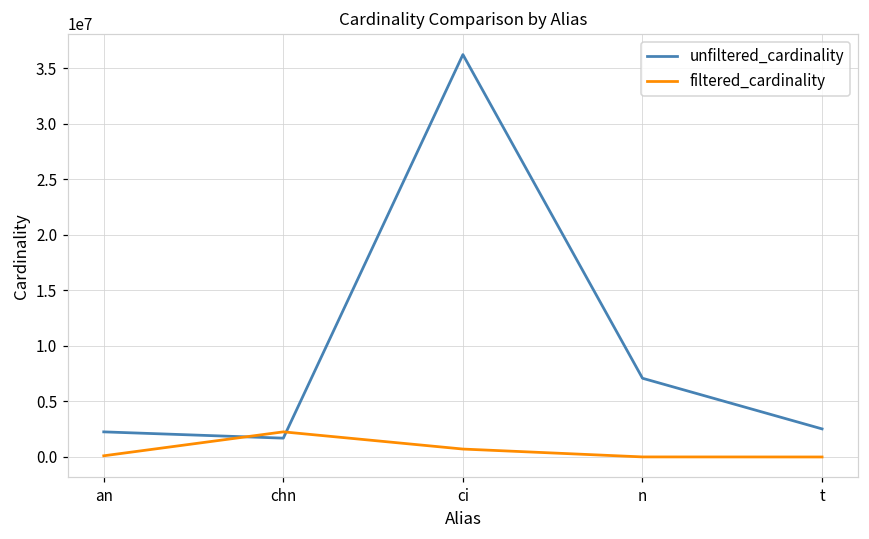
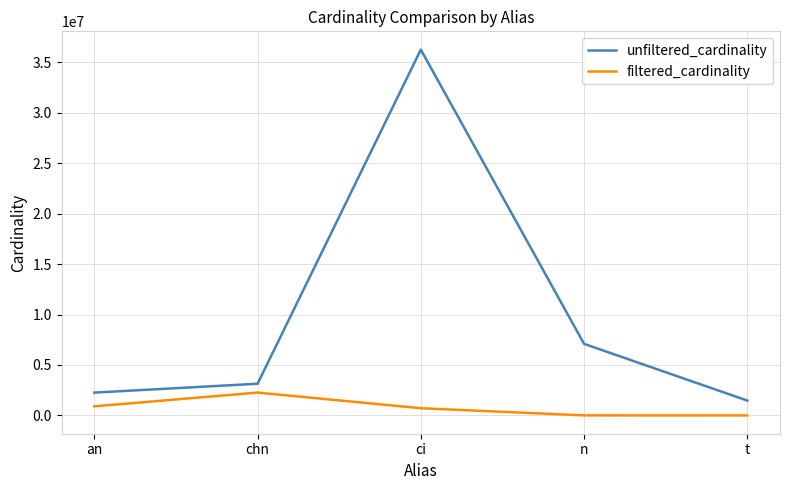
filtered_cardinality, an: 100000 -> 900000
unfiltered_cardinality, chn: 1700000 -> 3100000
unfiltered_cardinality, t: 2500000 -> 1500000
